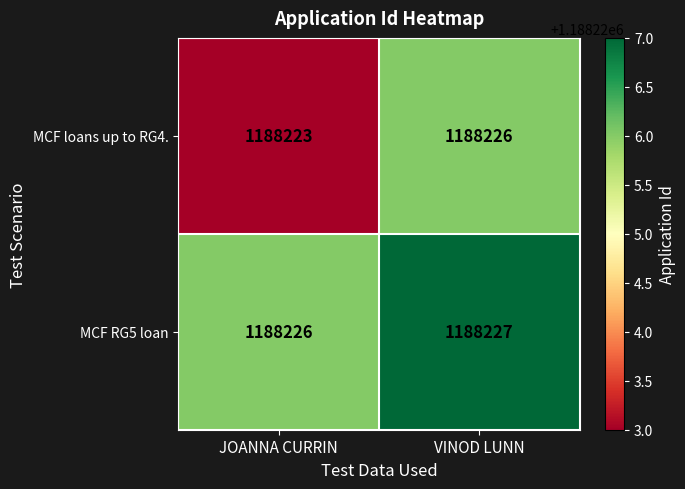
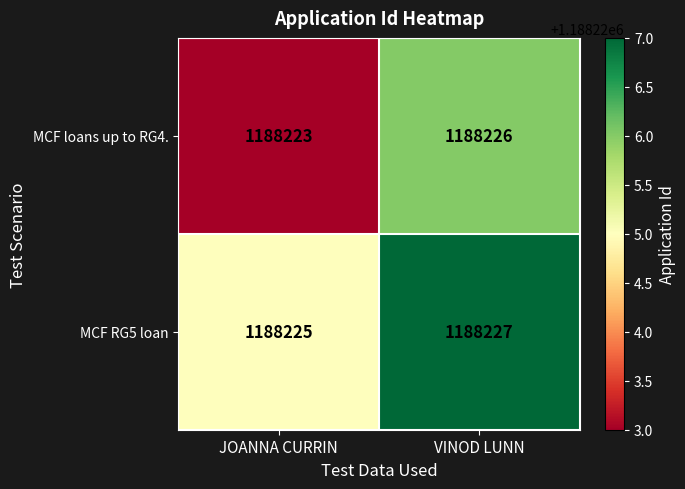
MCF RG5 loan, JOANNA CURRIN: 1188226 -> 1188225
